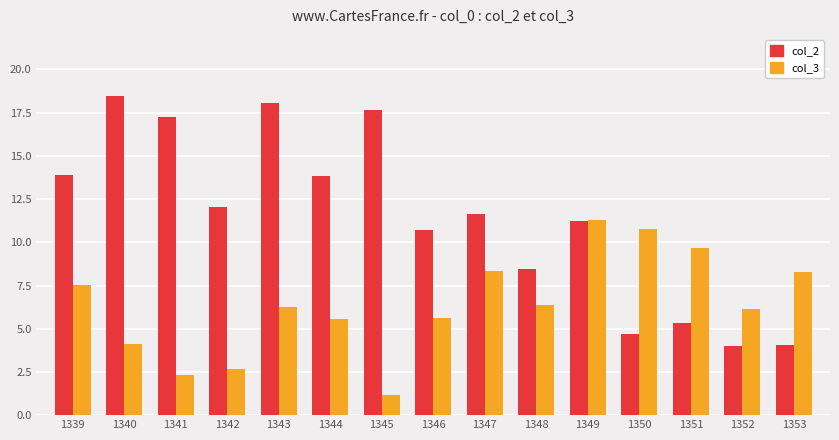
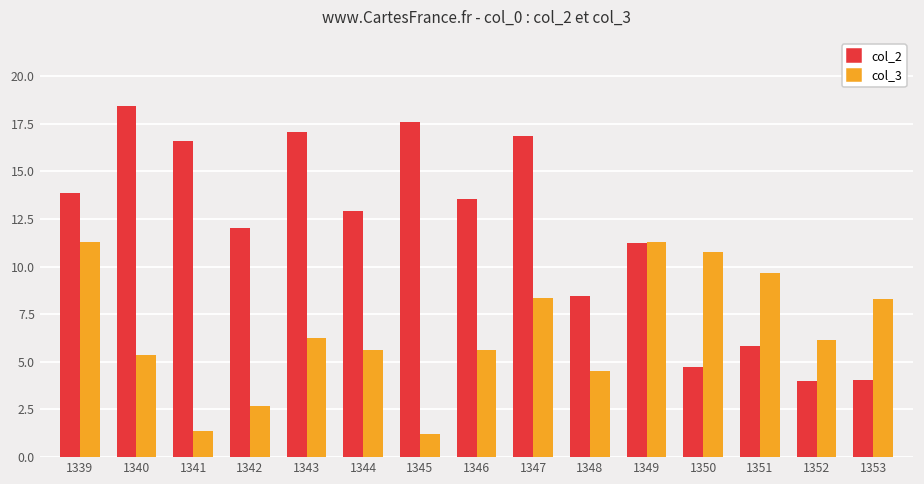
col_3, 1339: 7.5 -> 11.3
col_3, 1340: 4.1 -> 5.3
col_2, 1341: 17.3 -> 16.6
col_3, 1341: 2.3 -> 1.3
col_2, 1343: 18.1 -> 17.1
col_2, 1344: 13.8 -> 12.9
col_2, 1346: 10.7 -> 13.6
col_2, 1347: 11.7 -> 16.9
col_3, 1348: 6.4 -> 4.5
col_2, 1351: 5.3 -> 5.8
